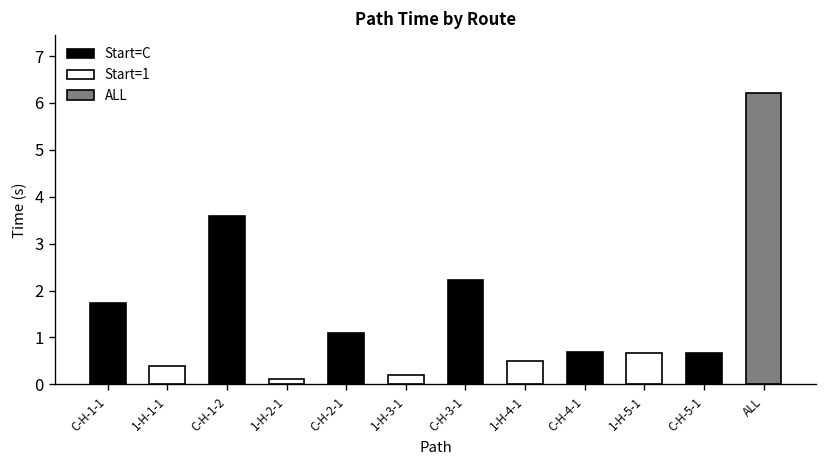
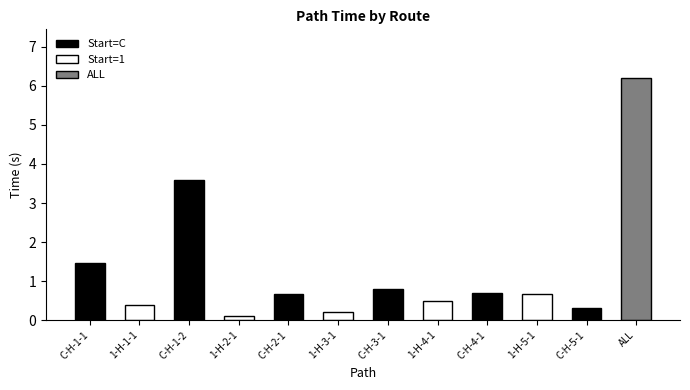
Start=C, C-H-1-1: 1.7 -> 1.5
Start=C, C-H-2-1: 1.1 -> 0.7
Start=C, C-H-3-1: 2.2 -> 0.8
Start=C, C-H-5-1: 0.7 -> 0.3
